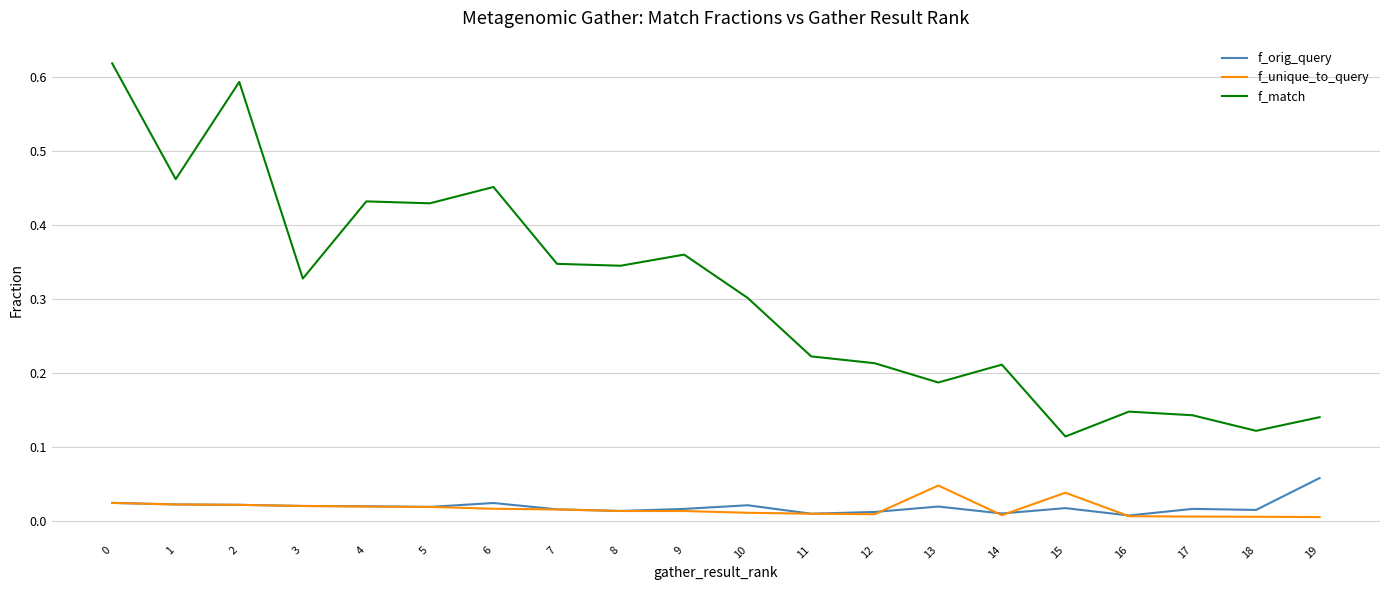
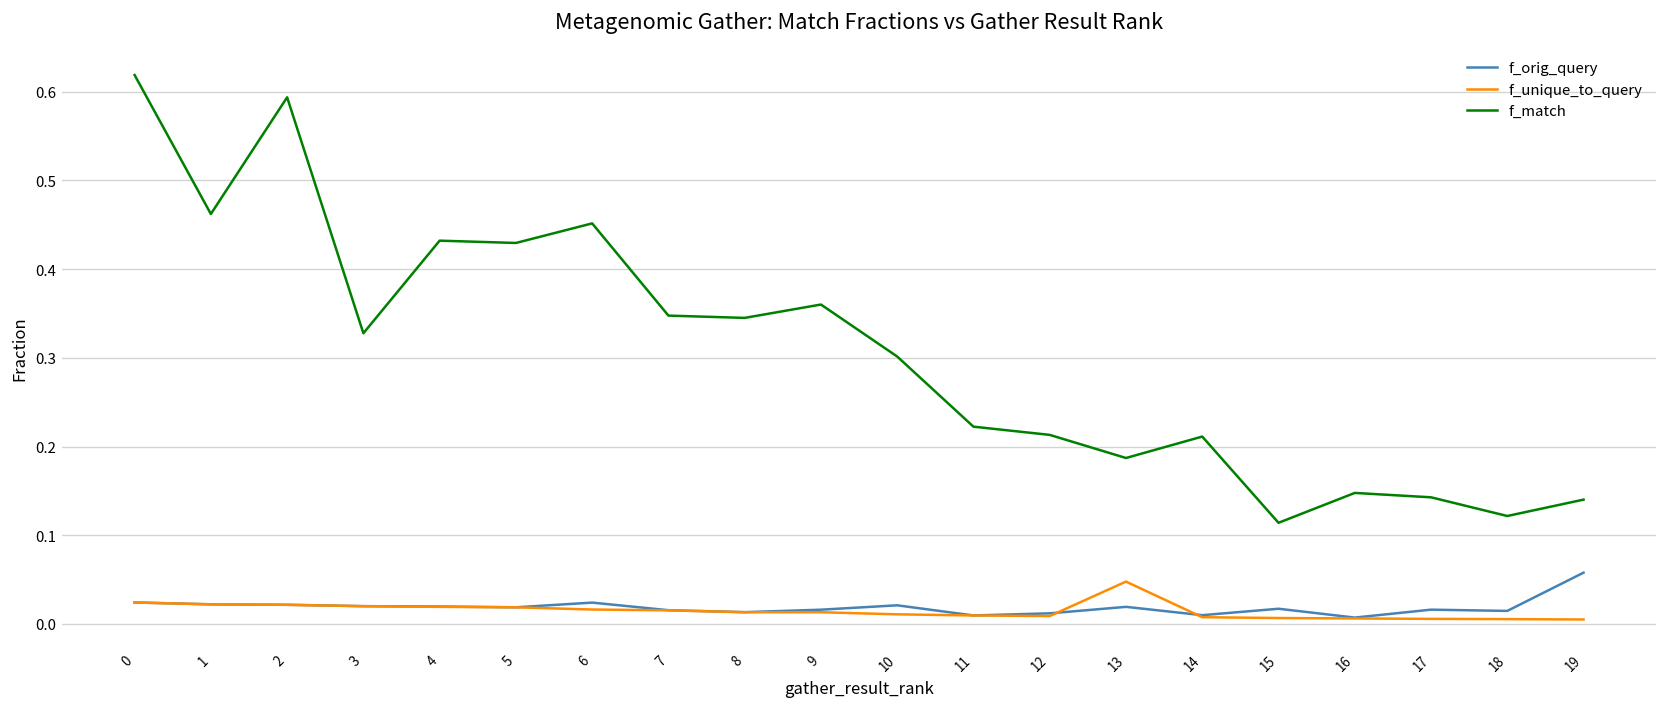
f_unique_to_query, 15: 0.04 -> 0.01
